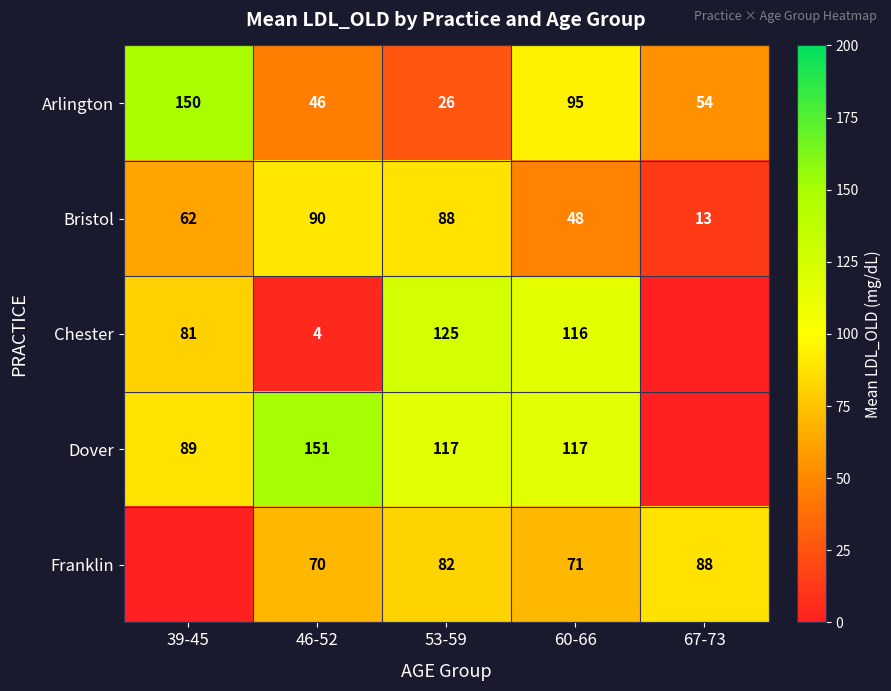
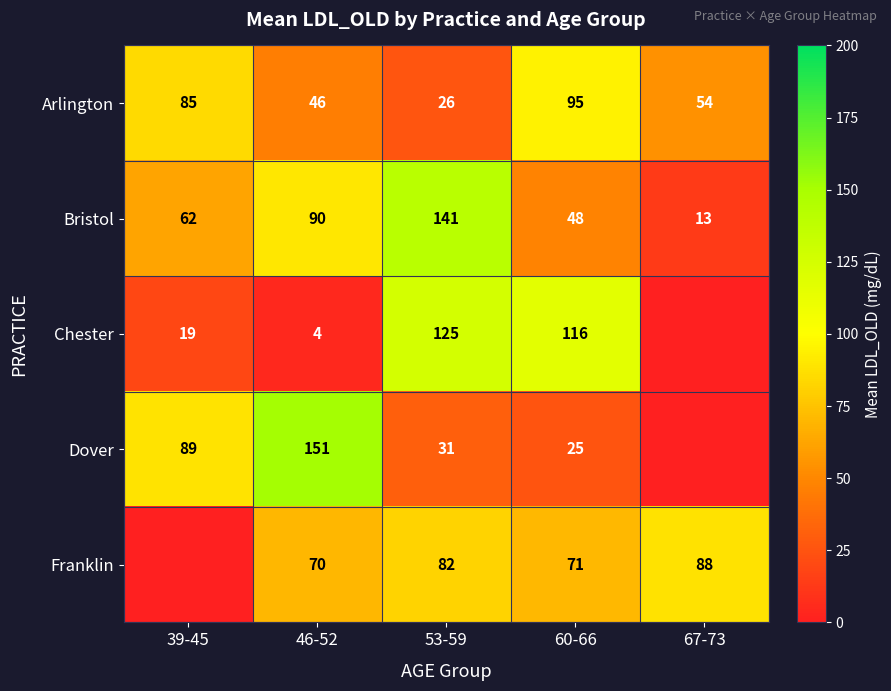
Arlington, 39-45: 150 -> 85
Bristol, 53-59: 88 -> 141
Chester, 39-45: 81 -> 19
Dover, 53-59: 117 -> 31
Dover, 60-66: 117 -> 25
